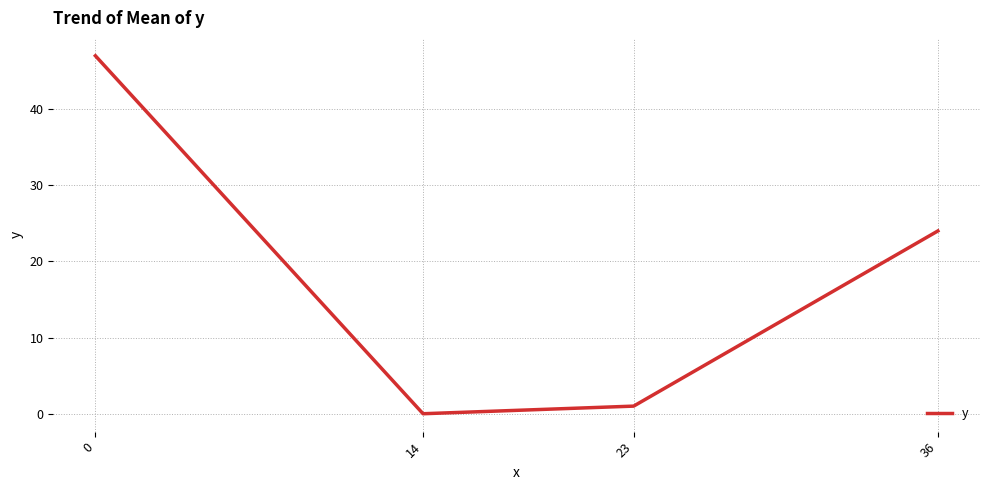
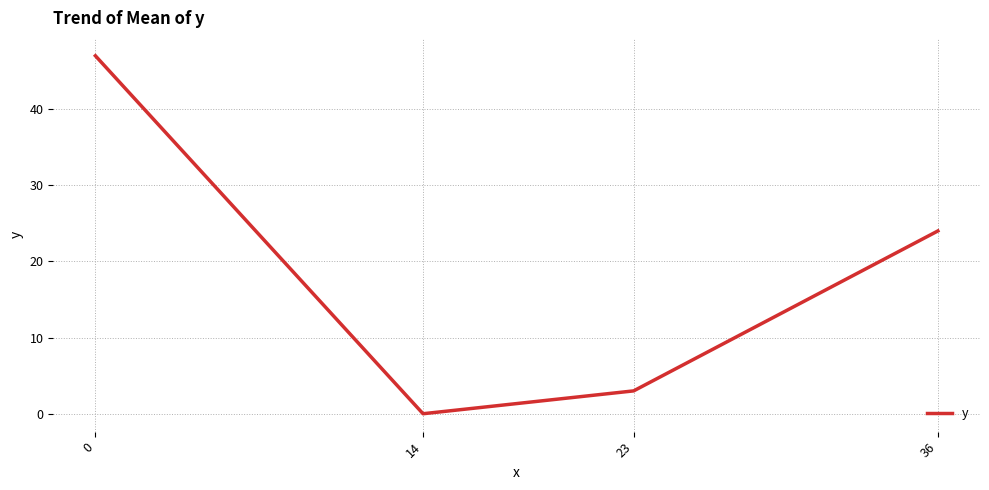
23: 1 -> 3
